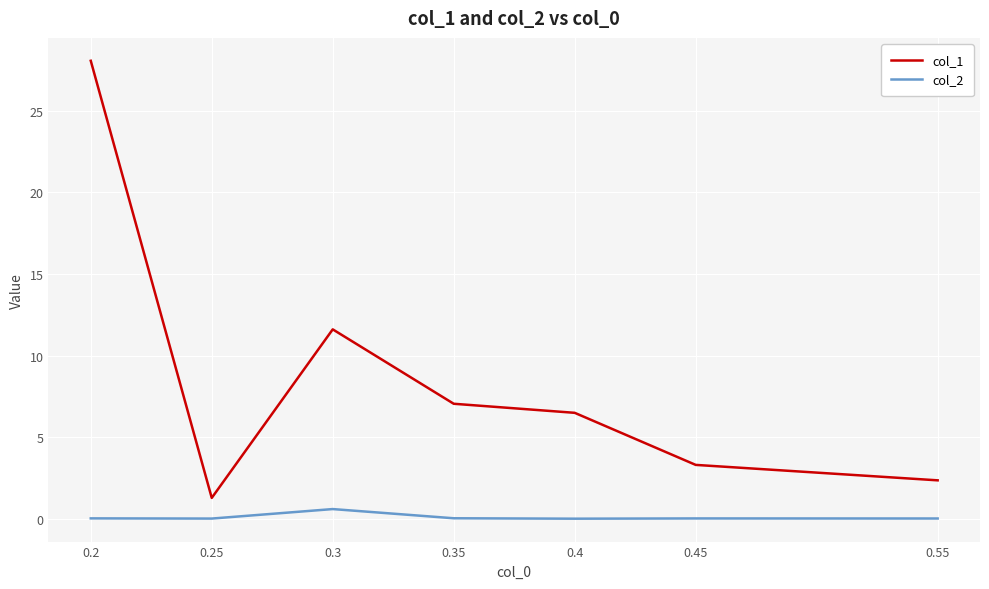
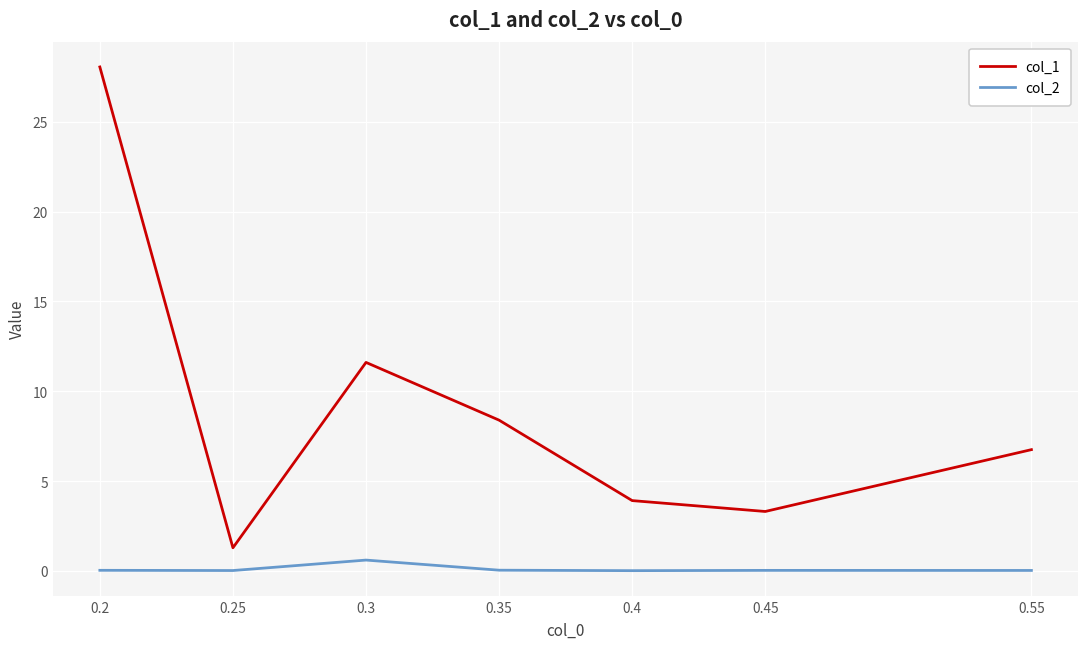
col_1, 0.35: 7.0 -> 8.4
col_1, 0.4: 6.5 -> 3.9
col_1, 0.55: 2.4 -> 6.7
